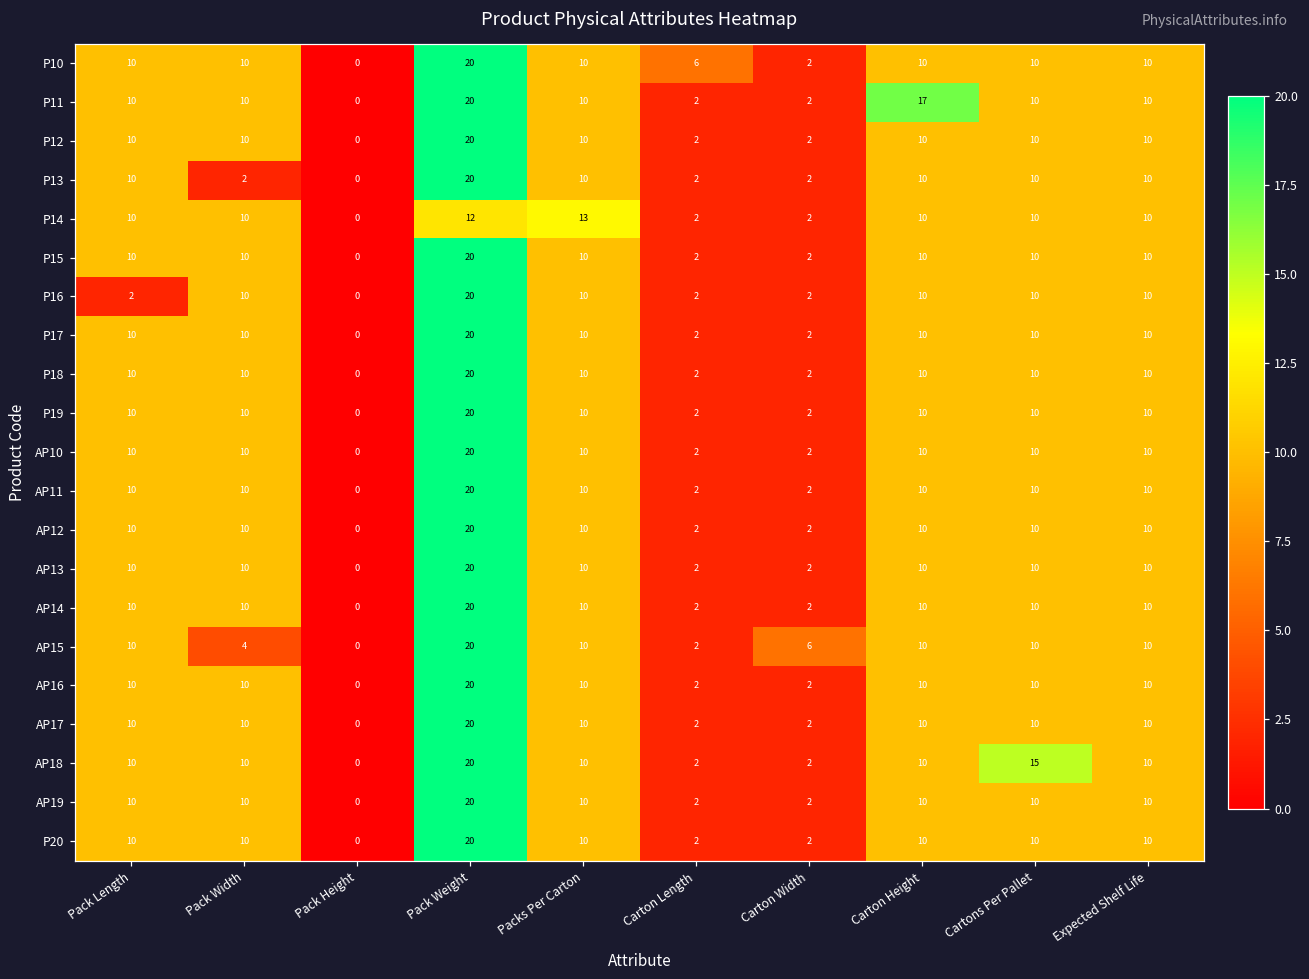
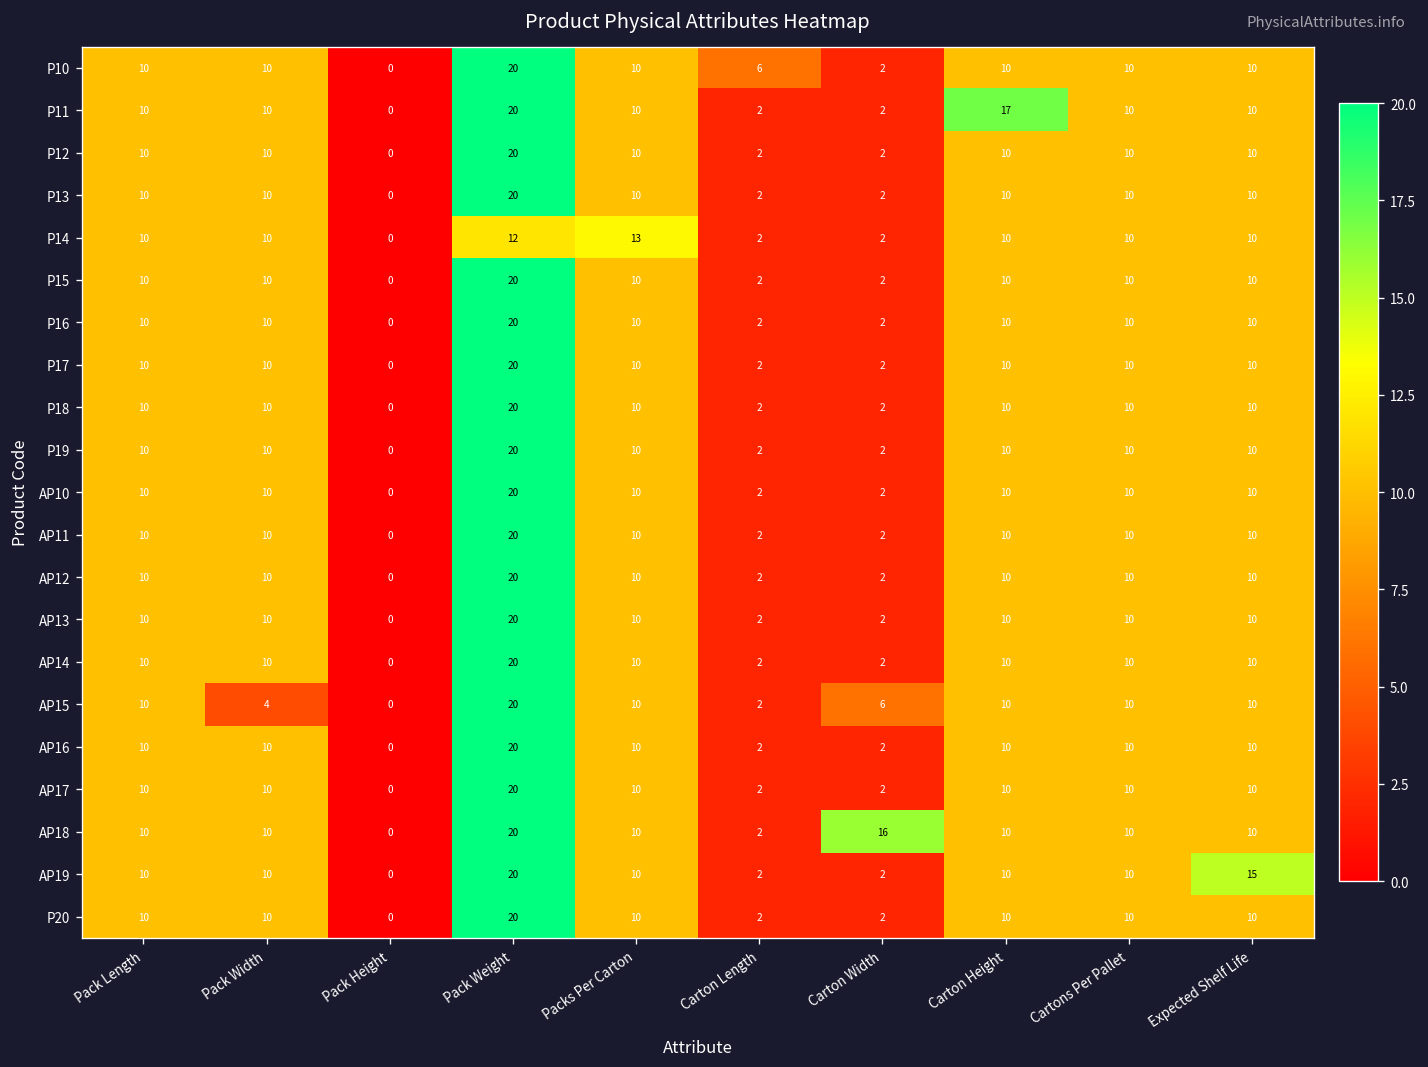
P13, Pack Width: 2 -> 10
P16, Pack Length: 2 -> 10
AP18, Carton Width: 2 -> 16
AP18, Cartons Per Pallet: 15 -> 10
AP19, Expected Shelf Life: 10 -> 15
